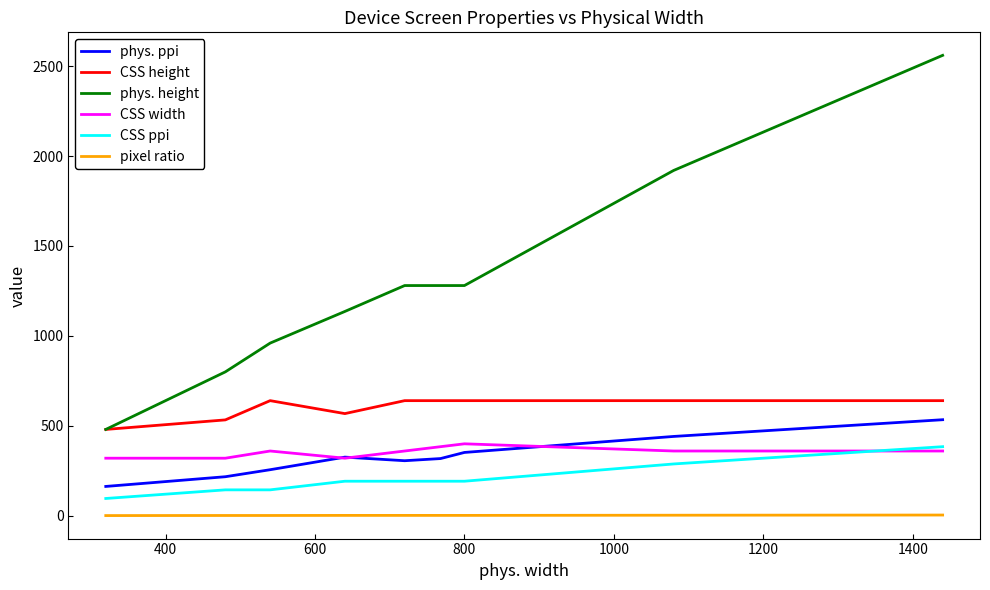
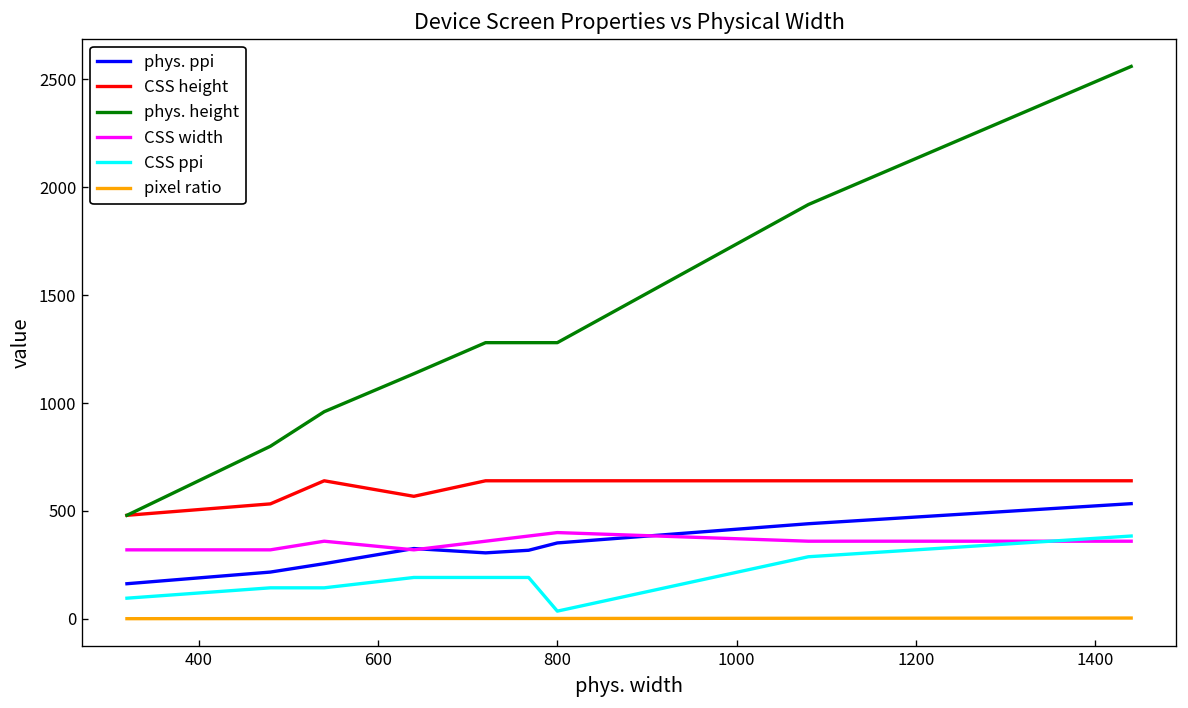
CSS ppi, 800: 190 -> 40
